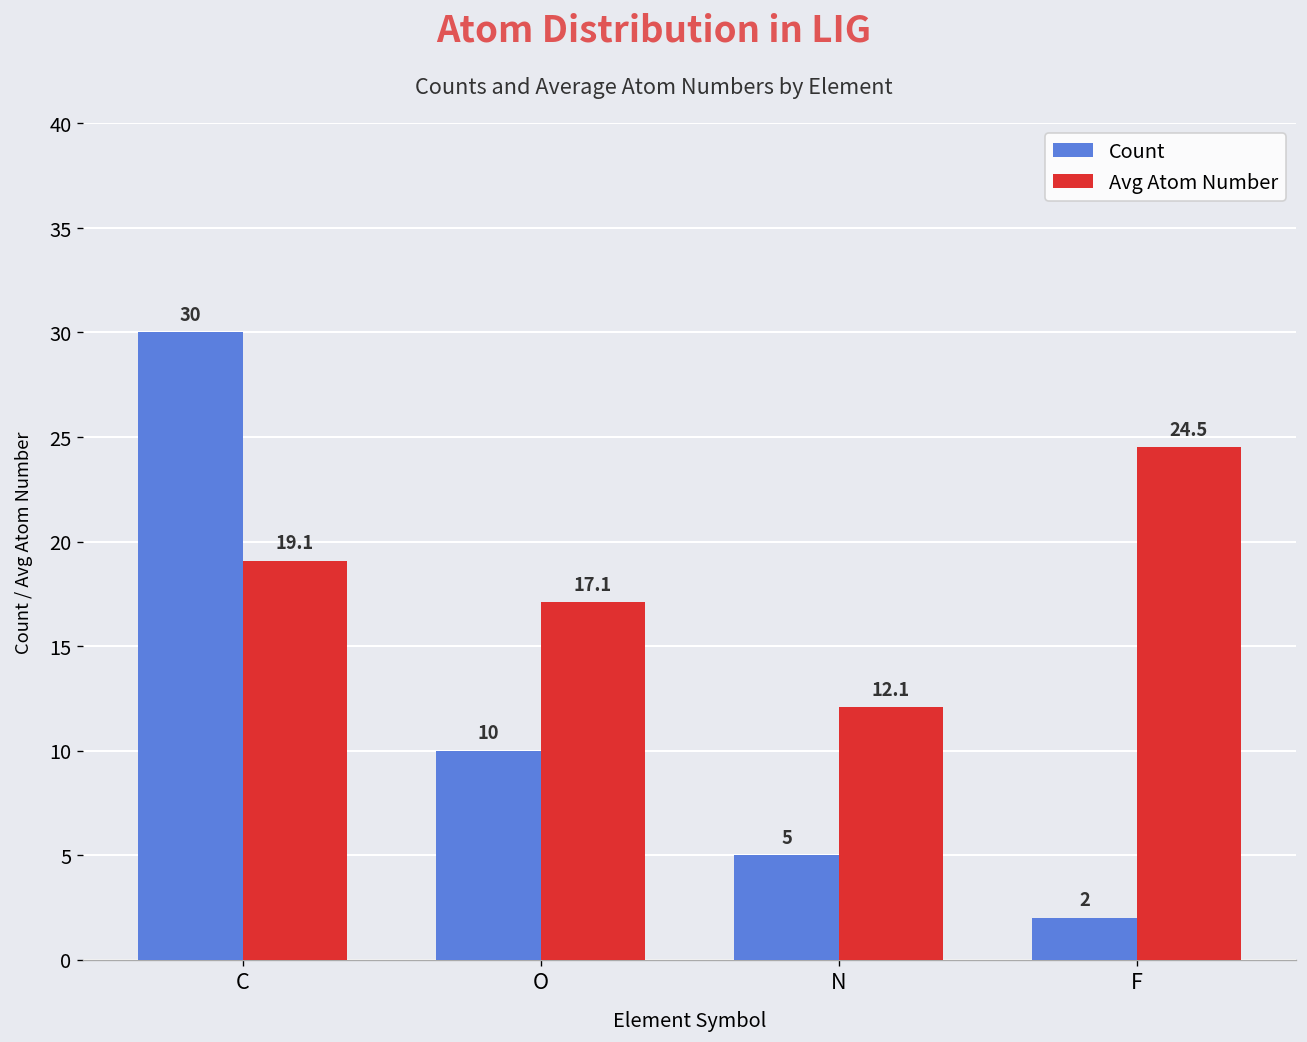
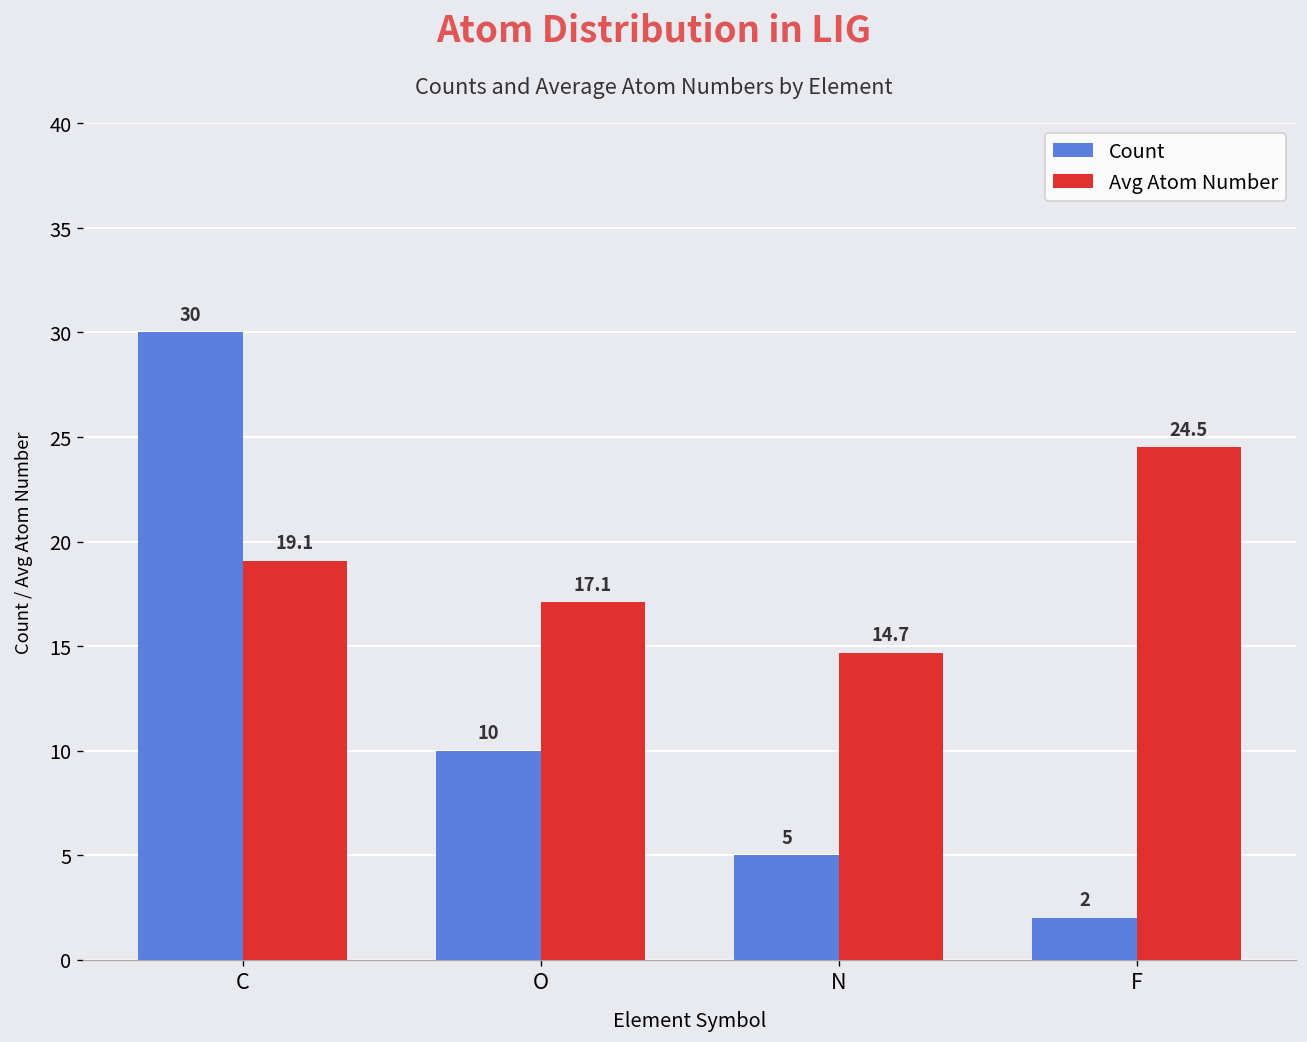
Avg Atom Number, N: 12.1 -> 14.7
